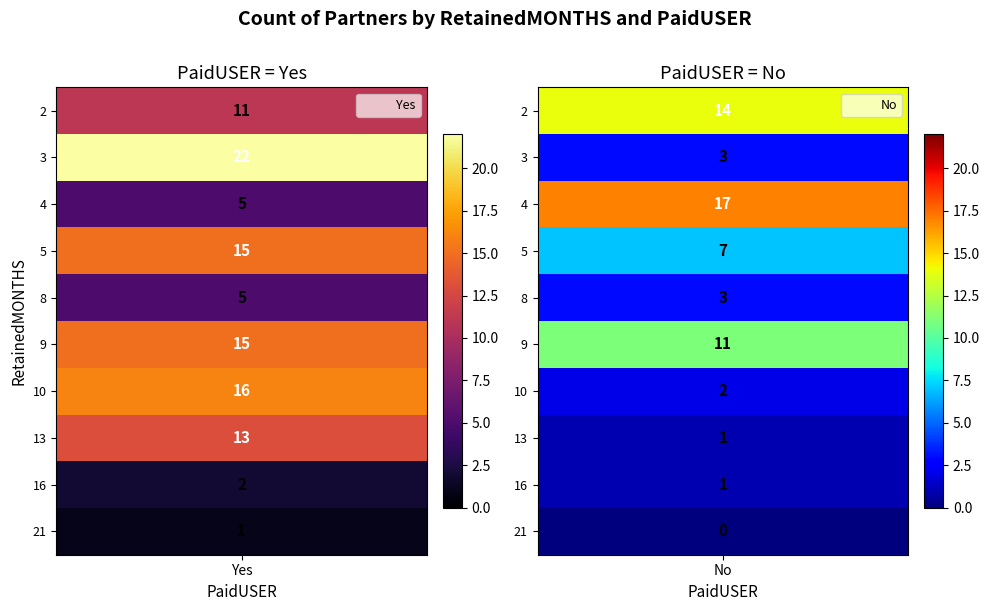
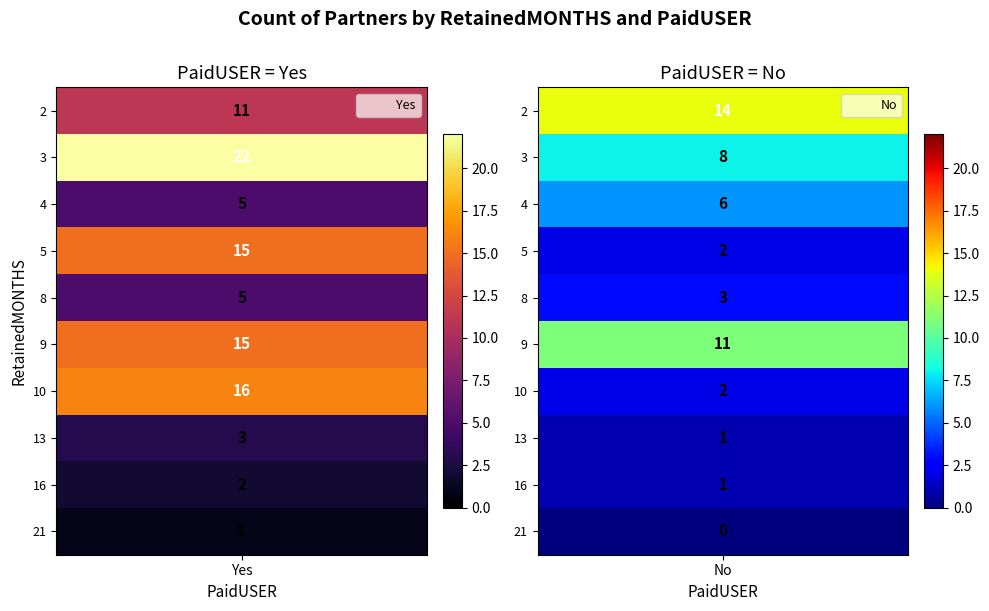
PaidUSER = Yes, 13, Yes: 13 -> 3
PaidUSER = No, 3, No: 3 -> 8
PaidUSER = No, 4, No: 17 -> 6
PaidUSER = No, 5, No: 7 -> 2
